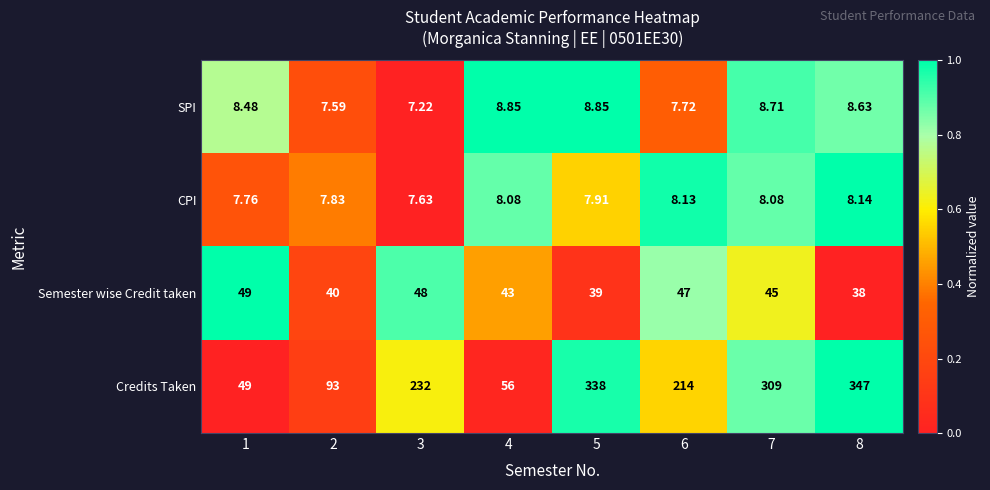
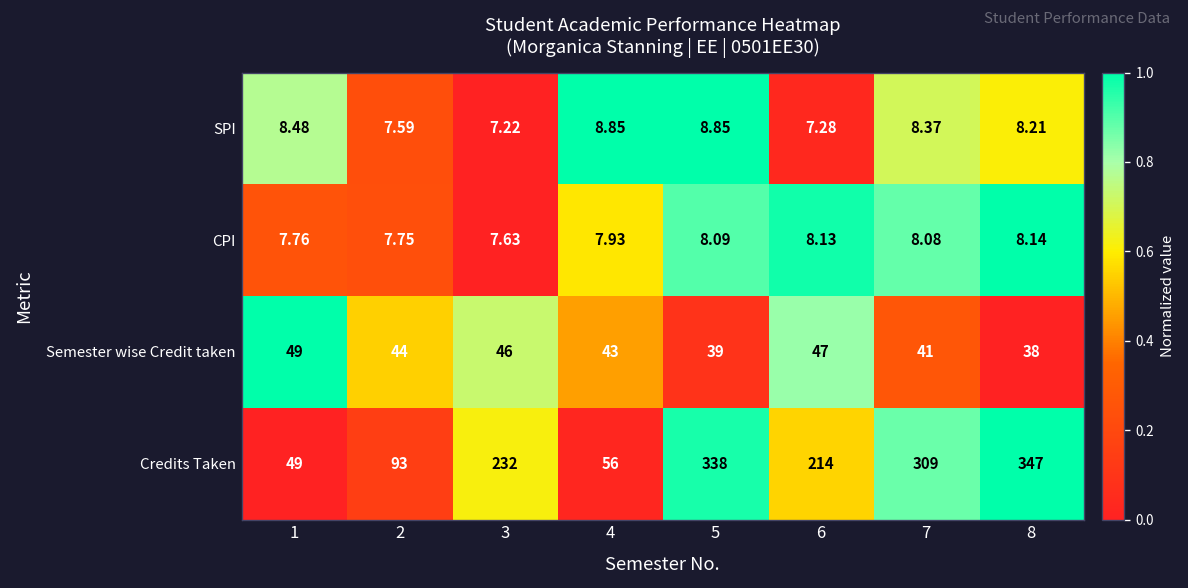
SPI, 6: 7.72 -> 7.28
SPI, 7: 8.71 -> 8.37
SPI, 8: 8.63 -> 8.21
CPI, 2: 7.83 -> 7.75
CPI, 4: 8.08 -> 7.93
CPI, 5: 7.91 -> 8.09
Semester wise Credit taken, 2: 40 -> 44
Semester wise Credit taken, 3: 48 -> 46
Semester wise Credit taken, 7: 45 -> 41
